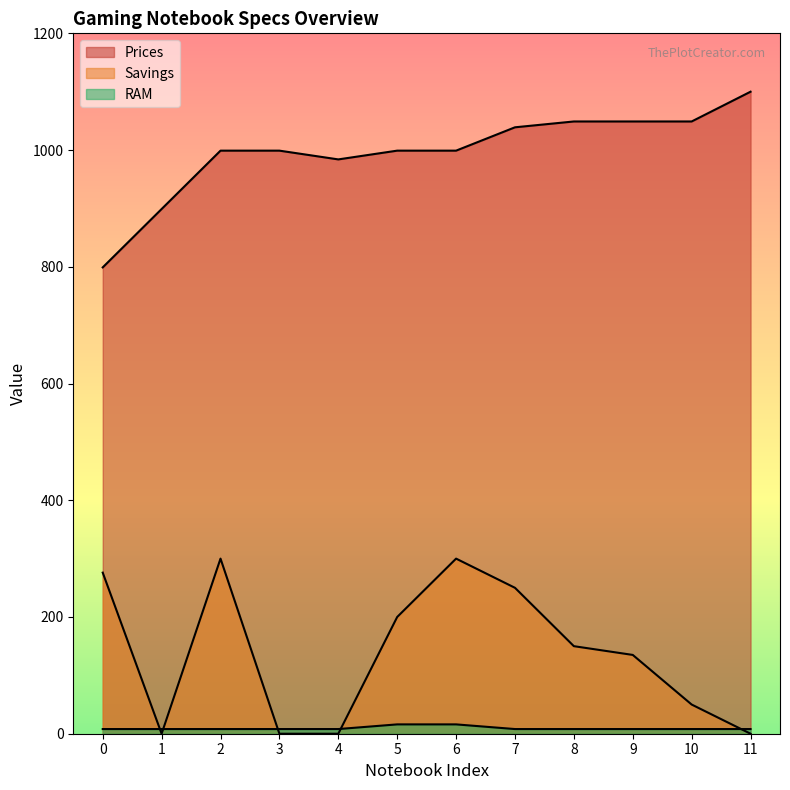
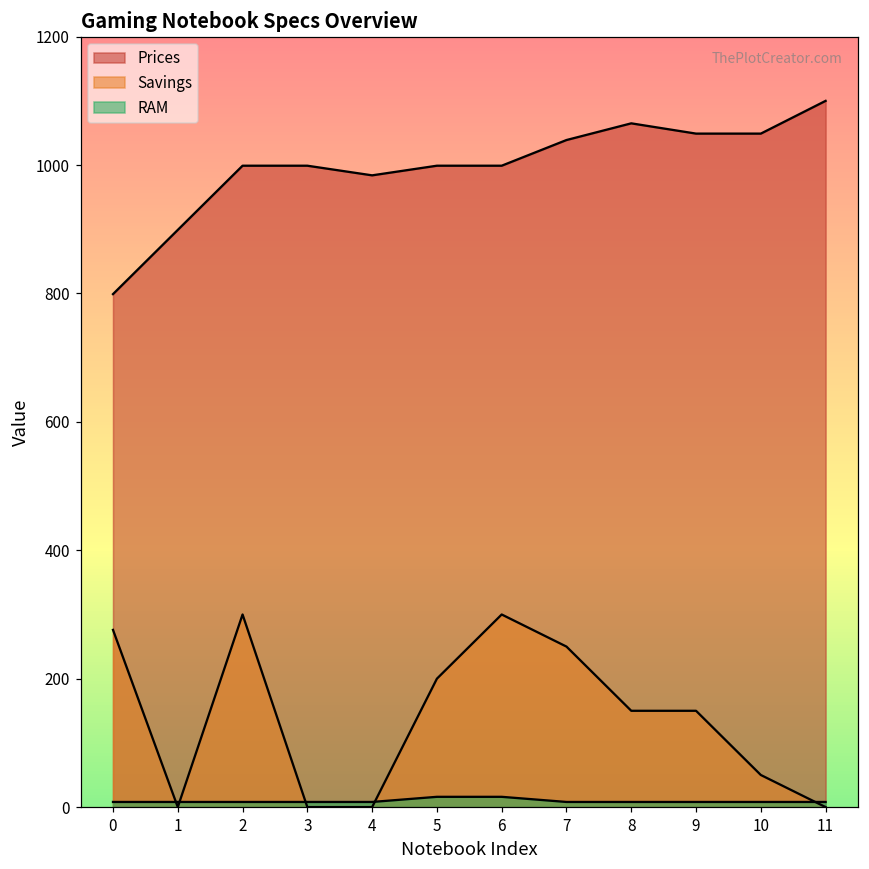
Prices, 8: 1050 -> 1070
Savings, 9: 140 -> 150
